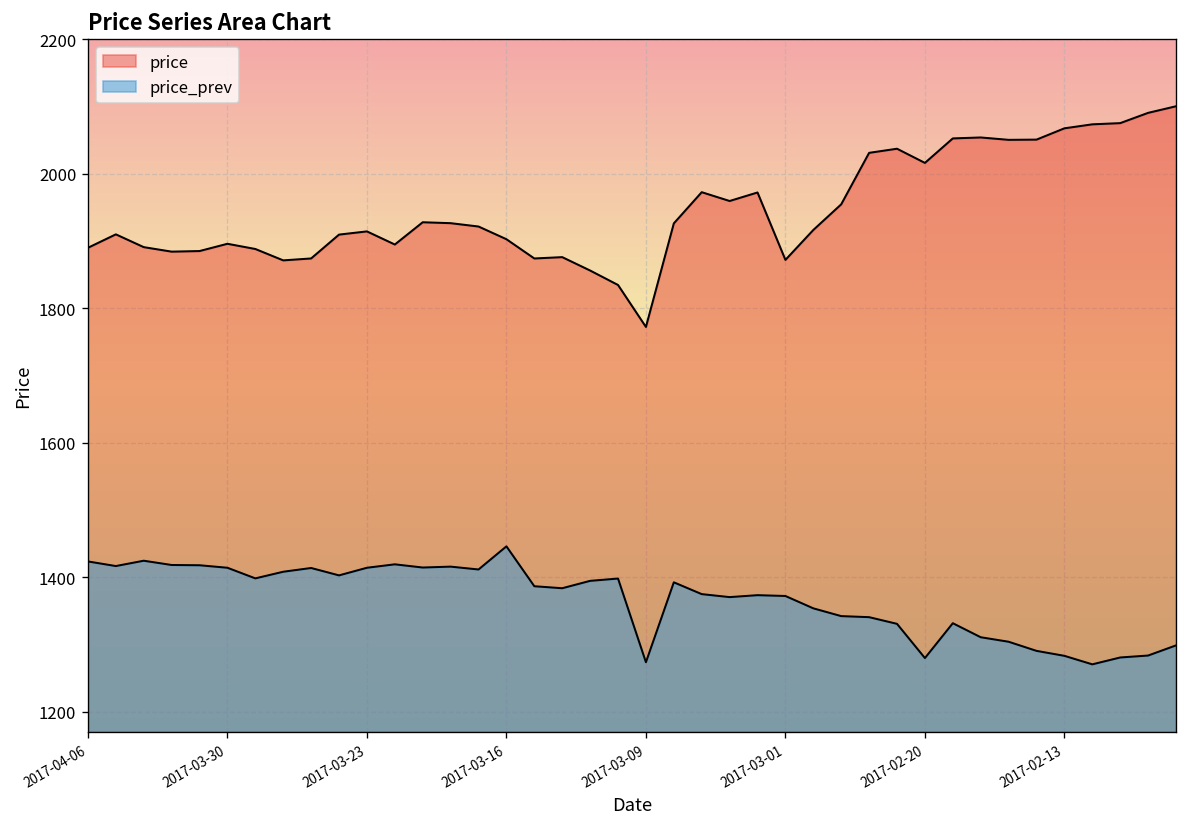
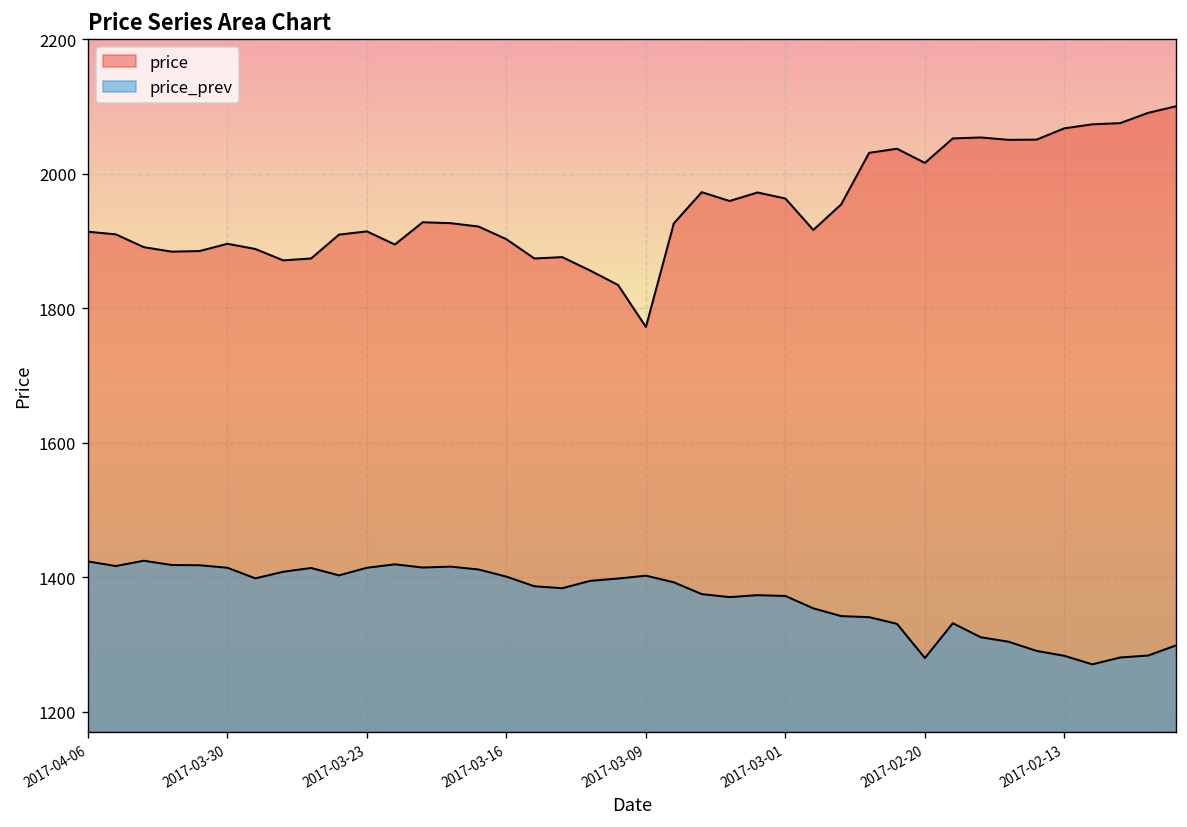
price, 2017-04-06: 1890 -> 1910
price_prev, 2017-03-16: 1450 -> 1400
price_prev, 2017-03-09: 1270 -> 1400
price, 2017-03-01: 1870 -> 1960
